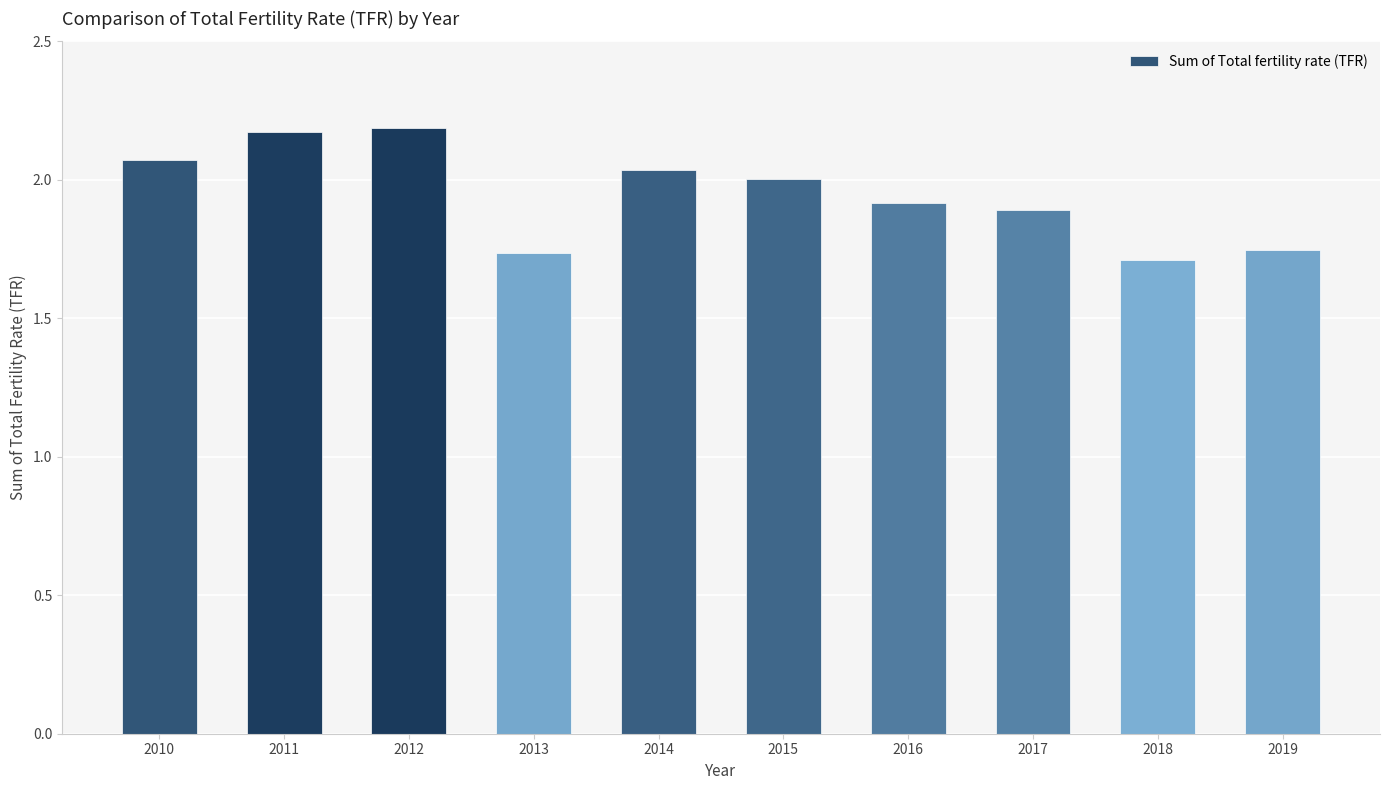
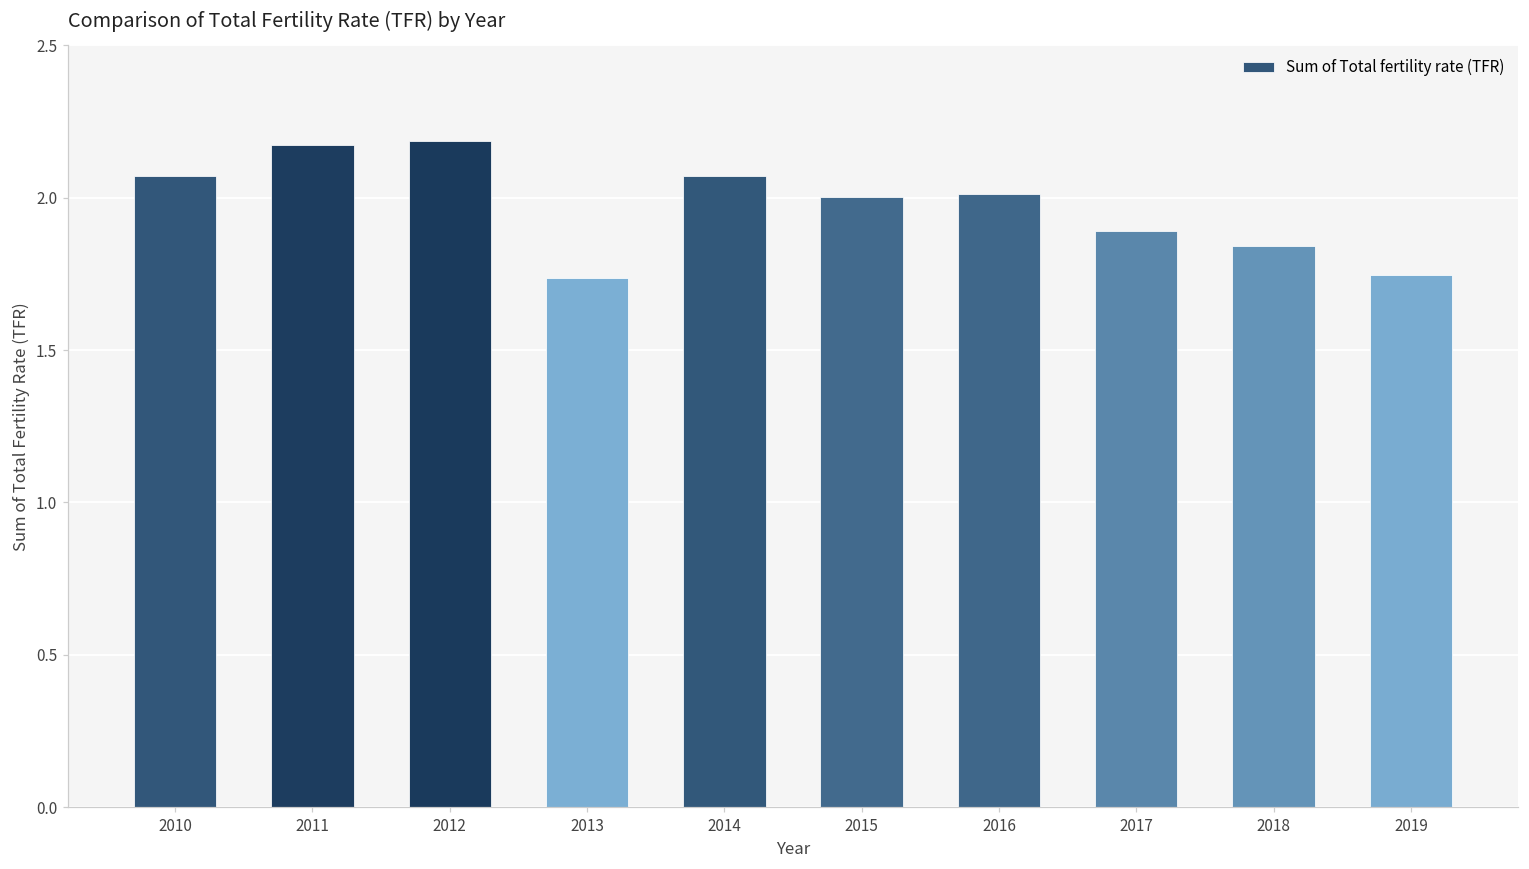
2014: 2.03 -> 2.07
2016: 1.92 -> 2.01
2018: 1.71 -> 1.84
